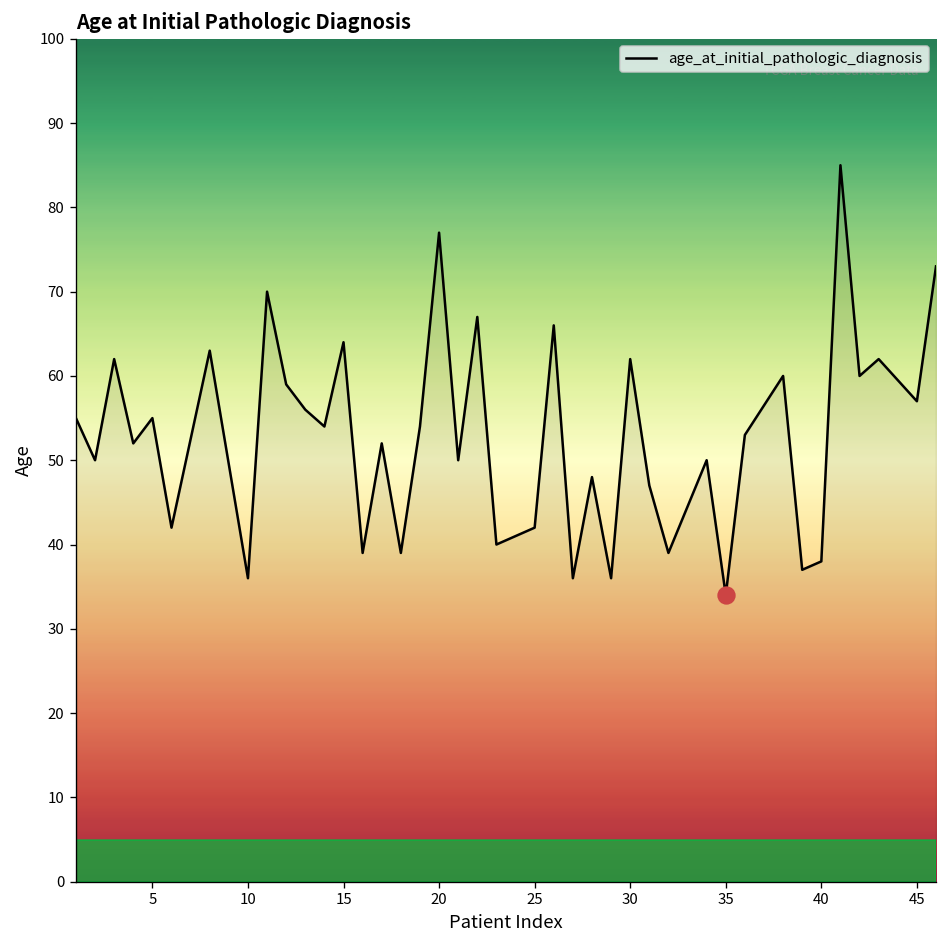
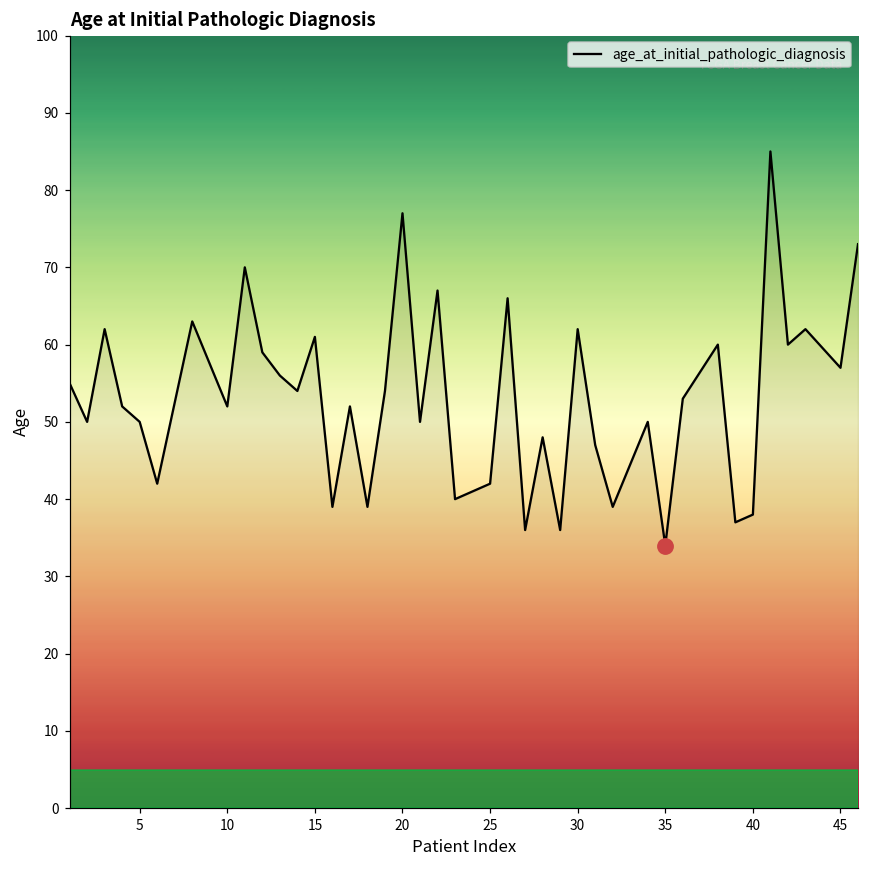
age_at_initial_pathologic_diagnosis, 5: 55 -> 50
age_at_initial_pathologic_diagnosis, 10: 36 -> 52
age_at_initial_pathologic_diagnosis, 15: 64 -> 61
